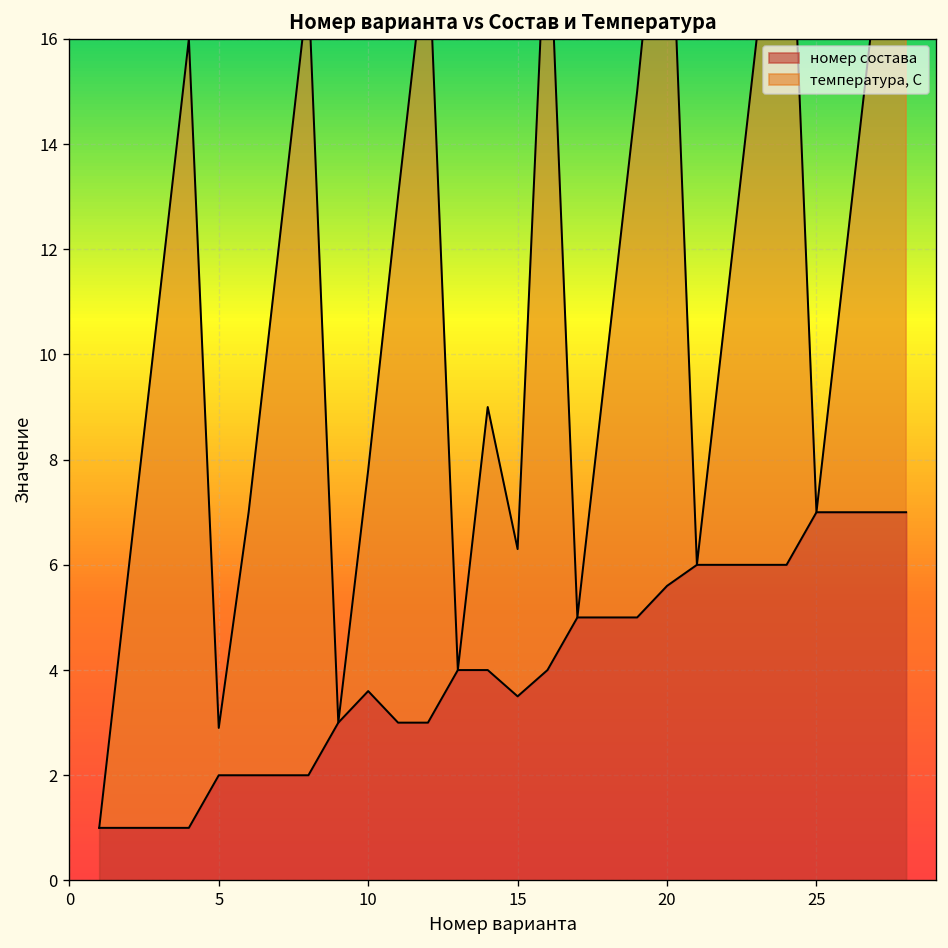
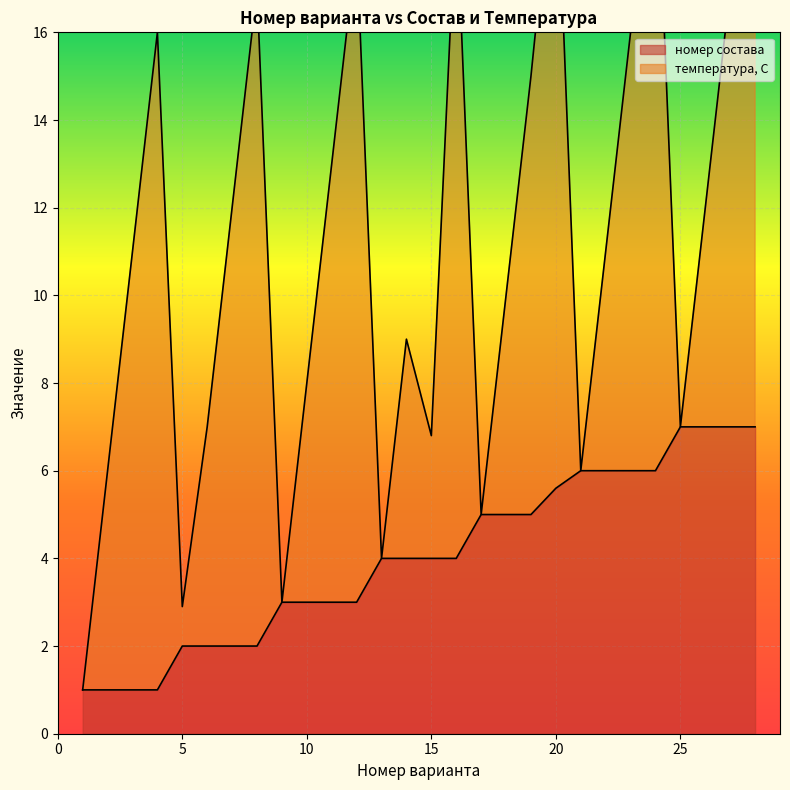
номер состава, 10: 3.6 -> 3.0
температура, С, 10: 4.2 -> 5.0
номер состава, 15: 3.5 -> 4.0
